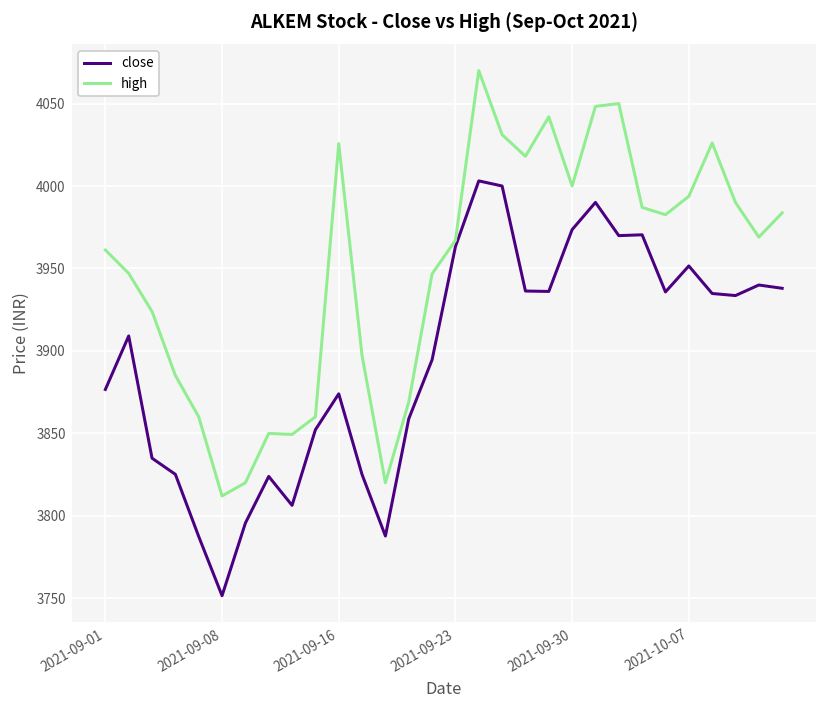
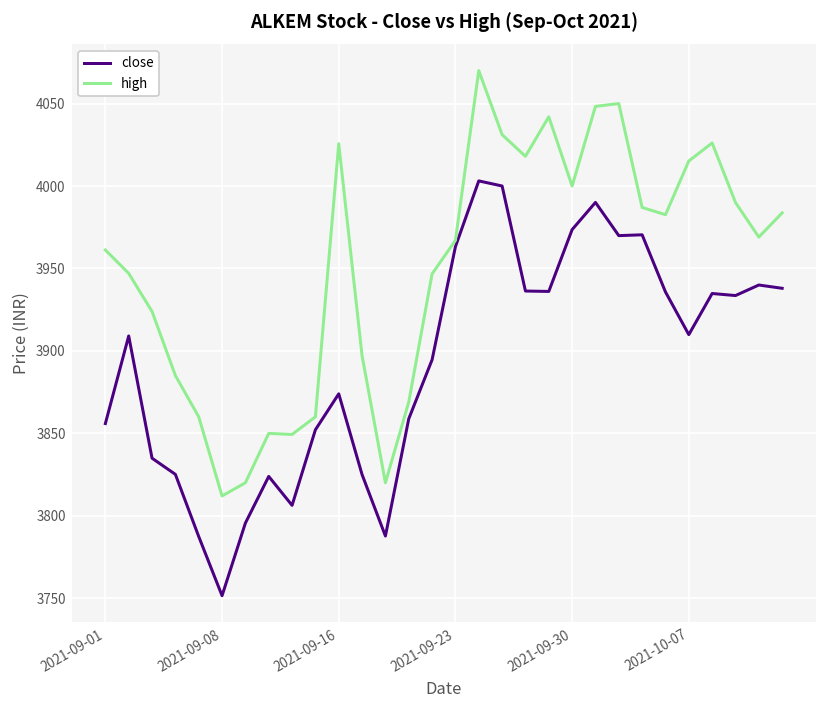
close, 2021-09-01: 3877 -> 3856
close, 2021-10-07: 3952 -> 3910
high, 2021-10-07: 3994 -> 4015
